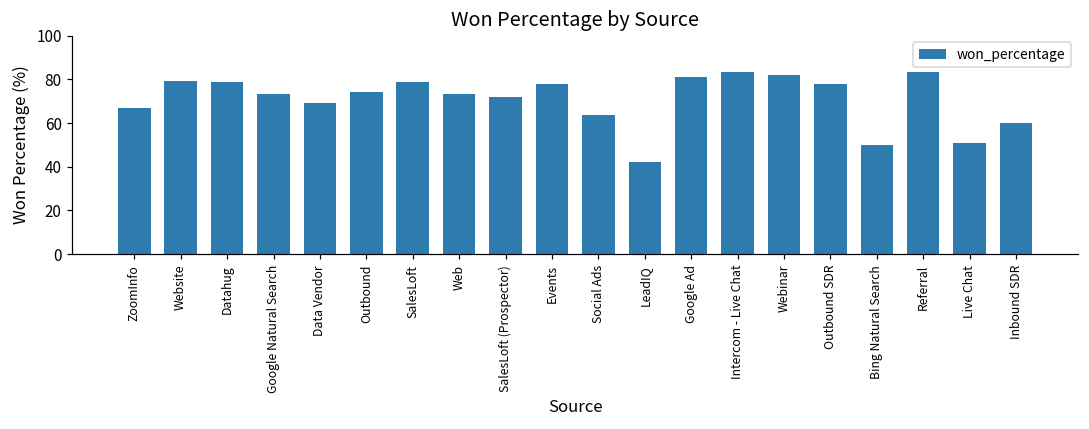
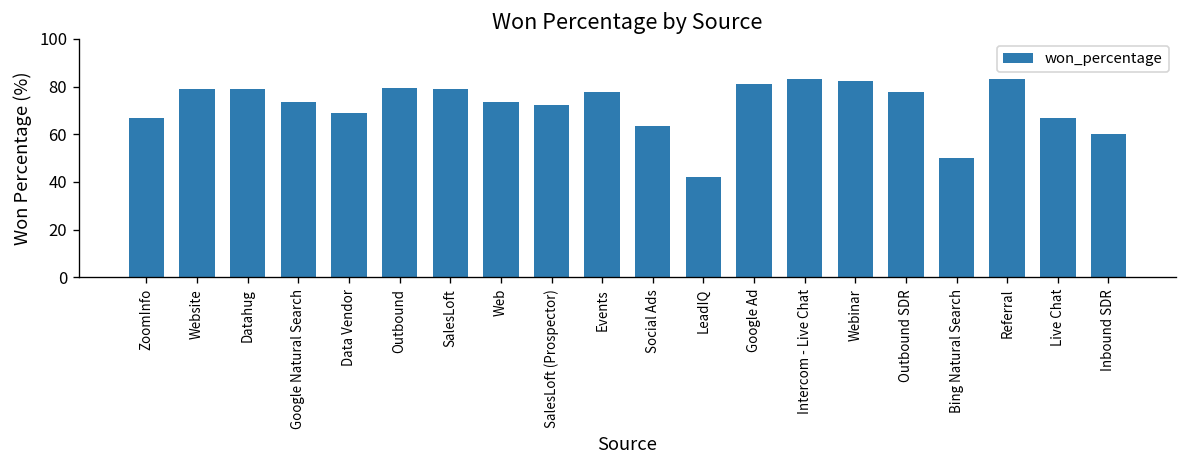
Outbound: 74 -> 79
Live Chat: 51 -> 67
